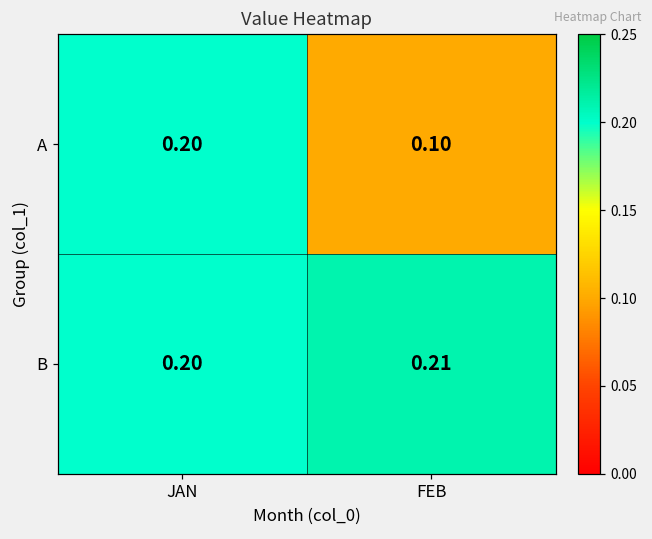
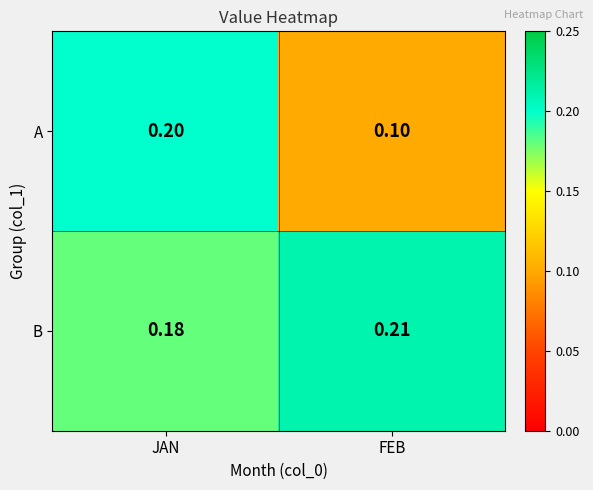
B, JAN: 0.20 -> 0.18
